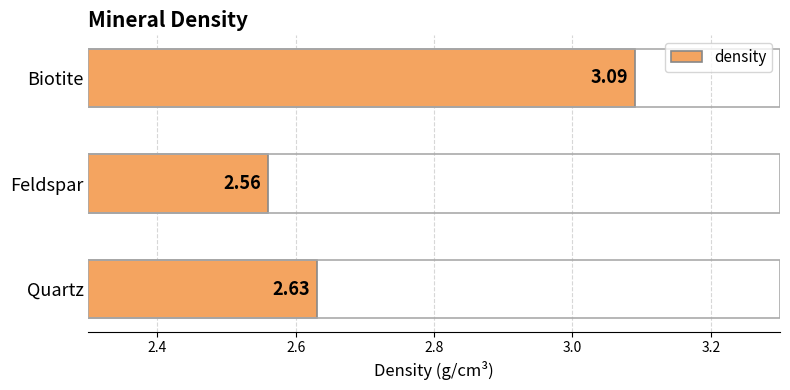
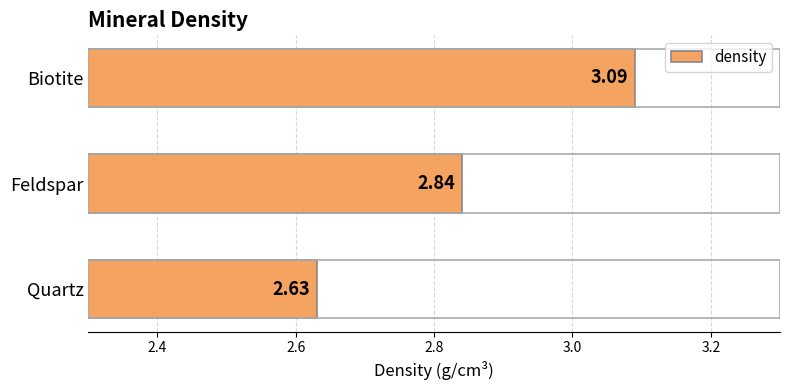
Feldspar: 2.56 -> 2.84
